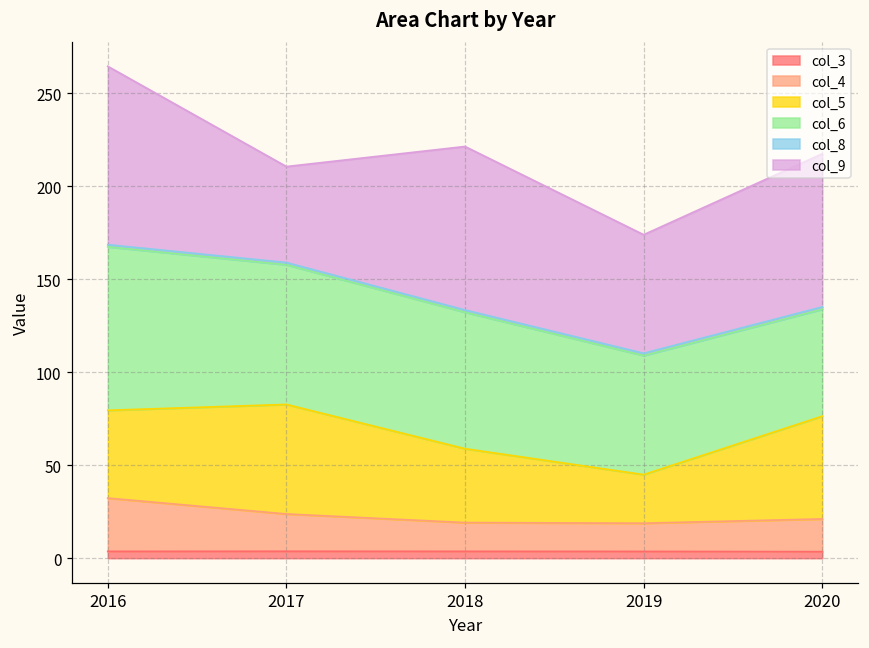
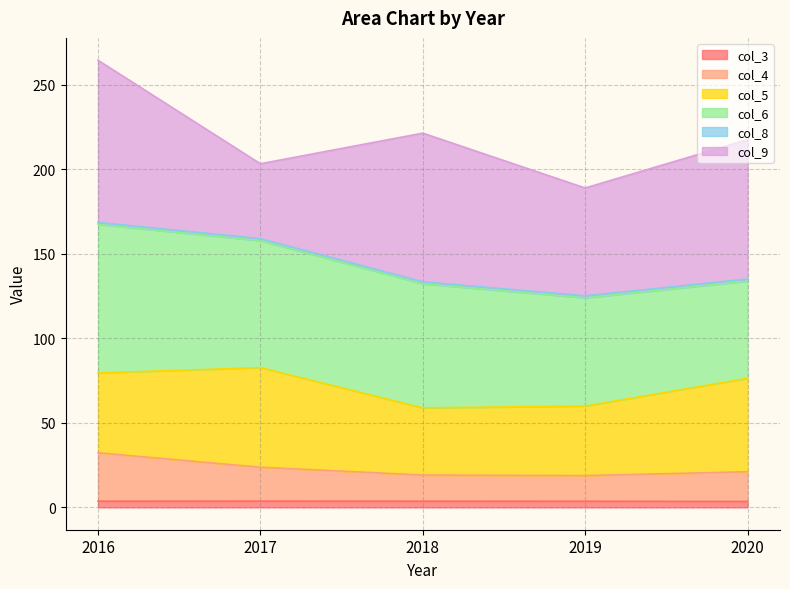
col_9, 2017: 52 -> 44
col_5, 2019: 26 -> 41
